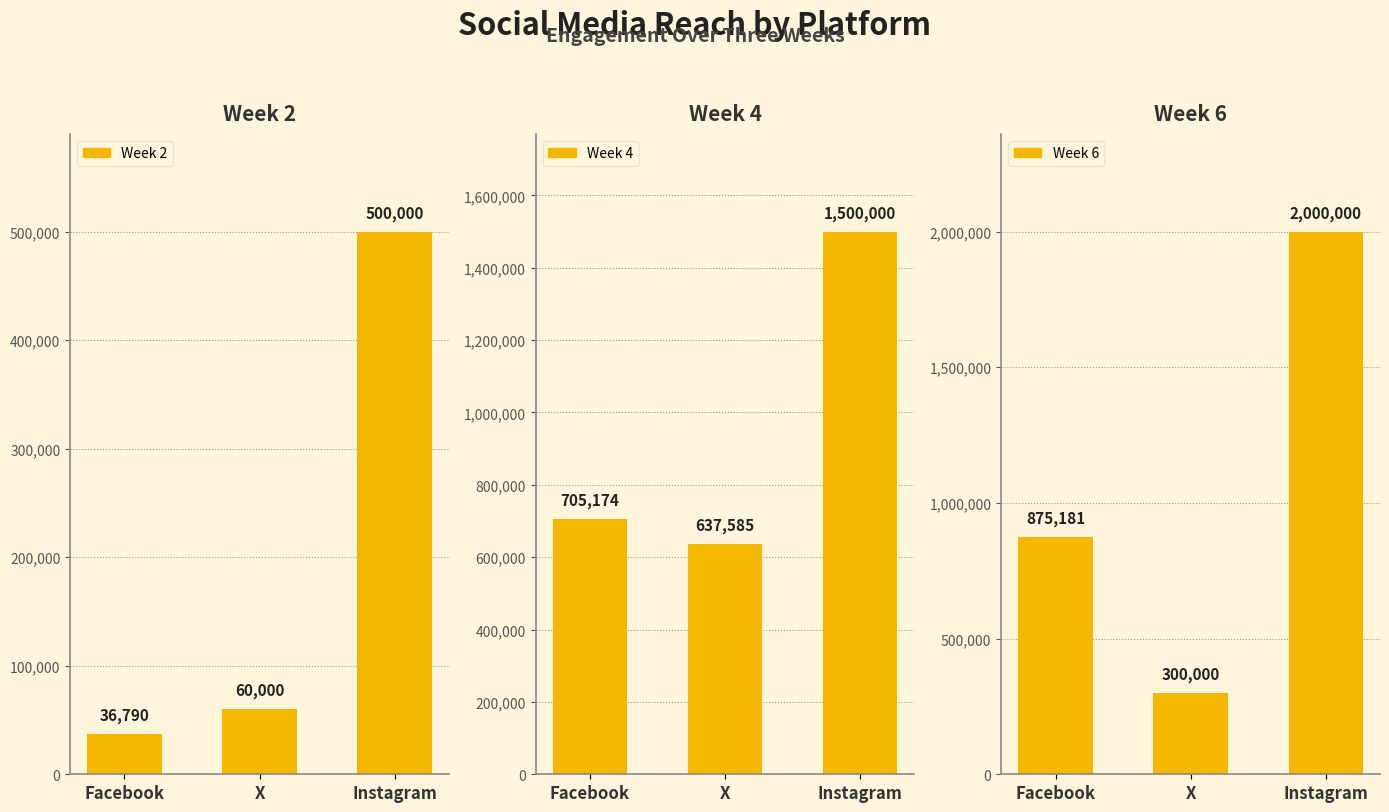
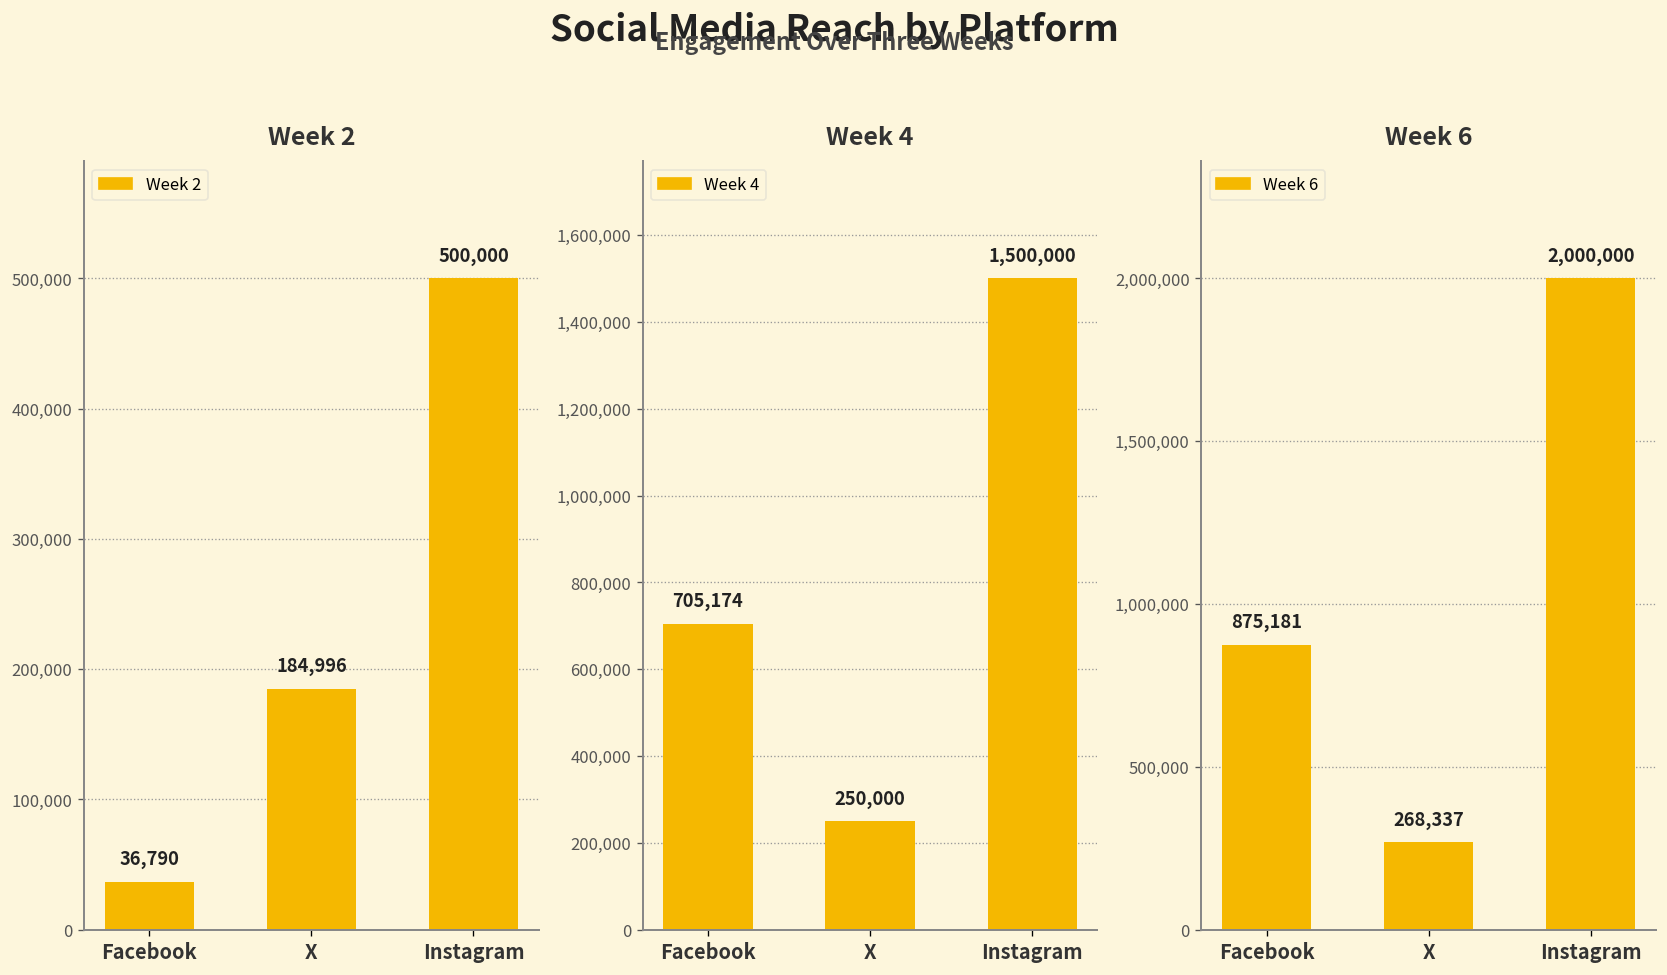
Week 2, X: 60,000 -> 184,996
Week 4, X: 637,585 -> 250,000
Week 6, X: 300,000 -> 268,337
